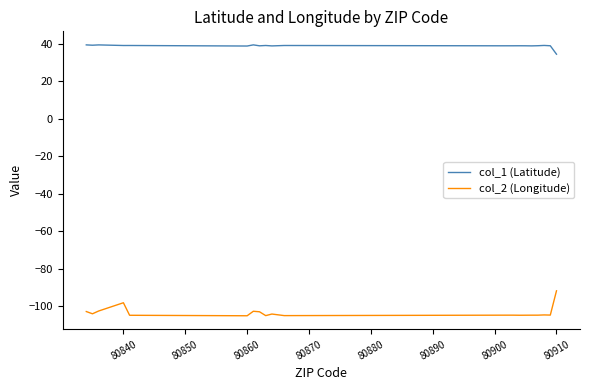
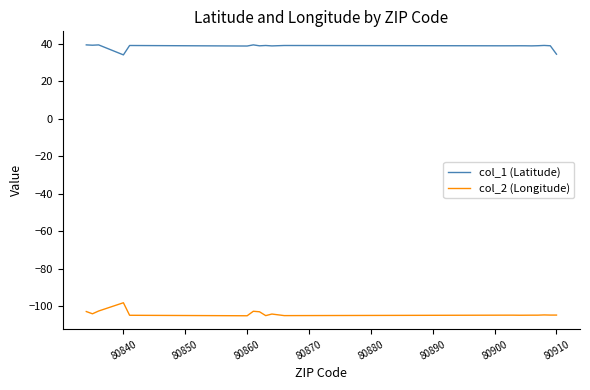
col_1 (Latitude), 80840: 39 -> 34
col_2 (Longitude), 80910: -92 -> -105
